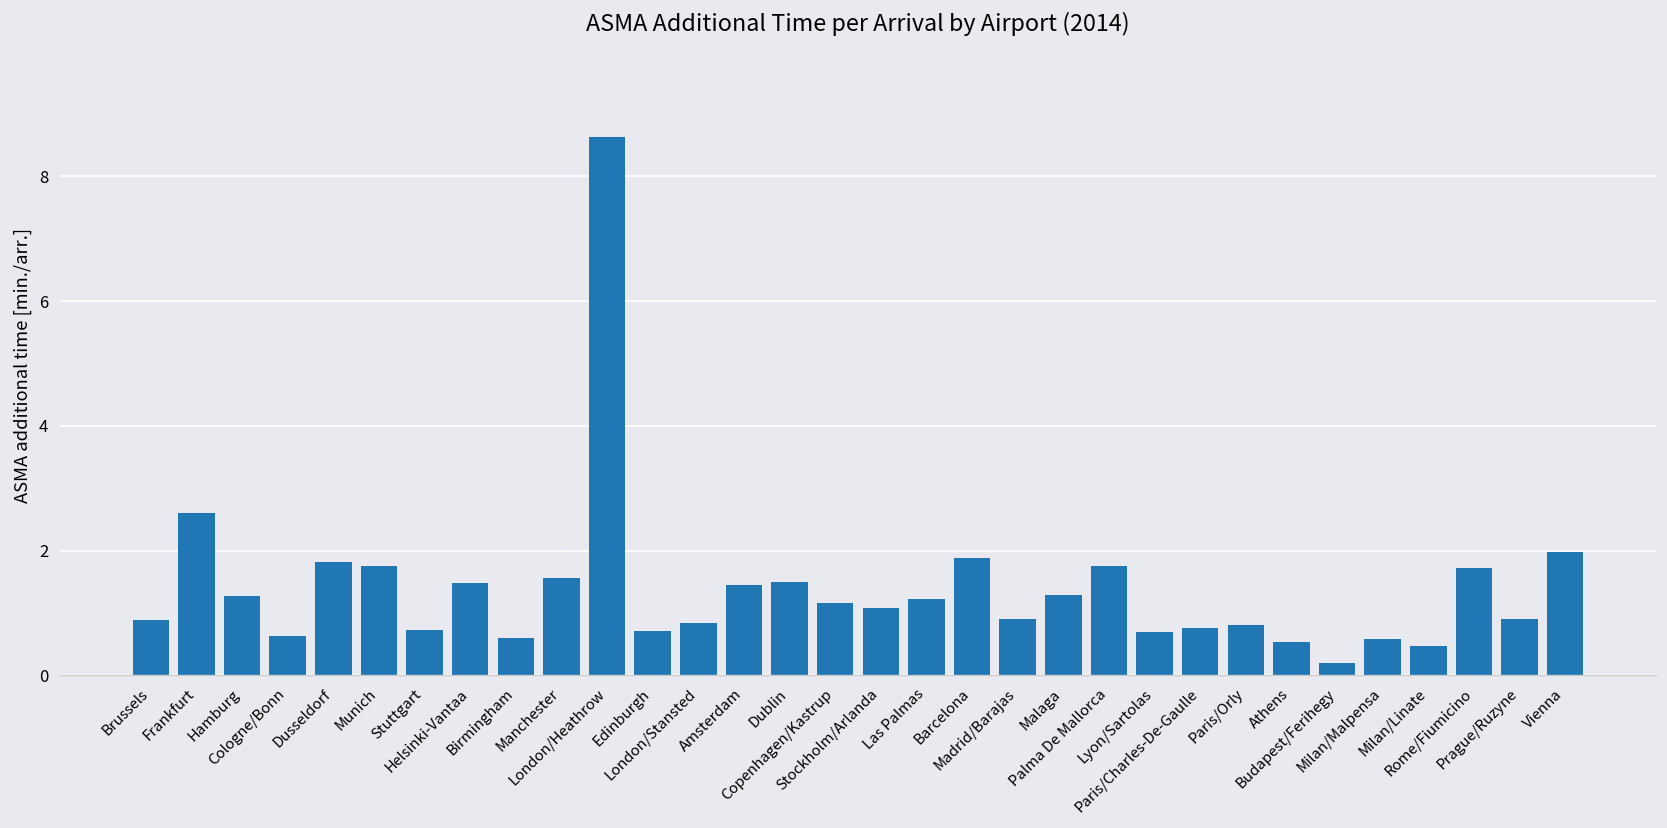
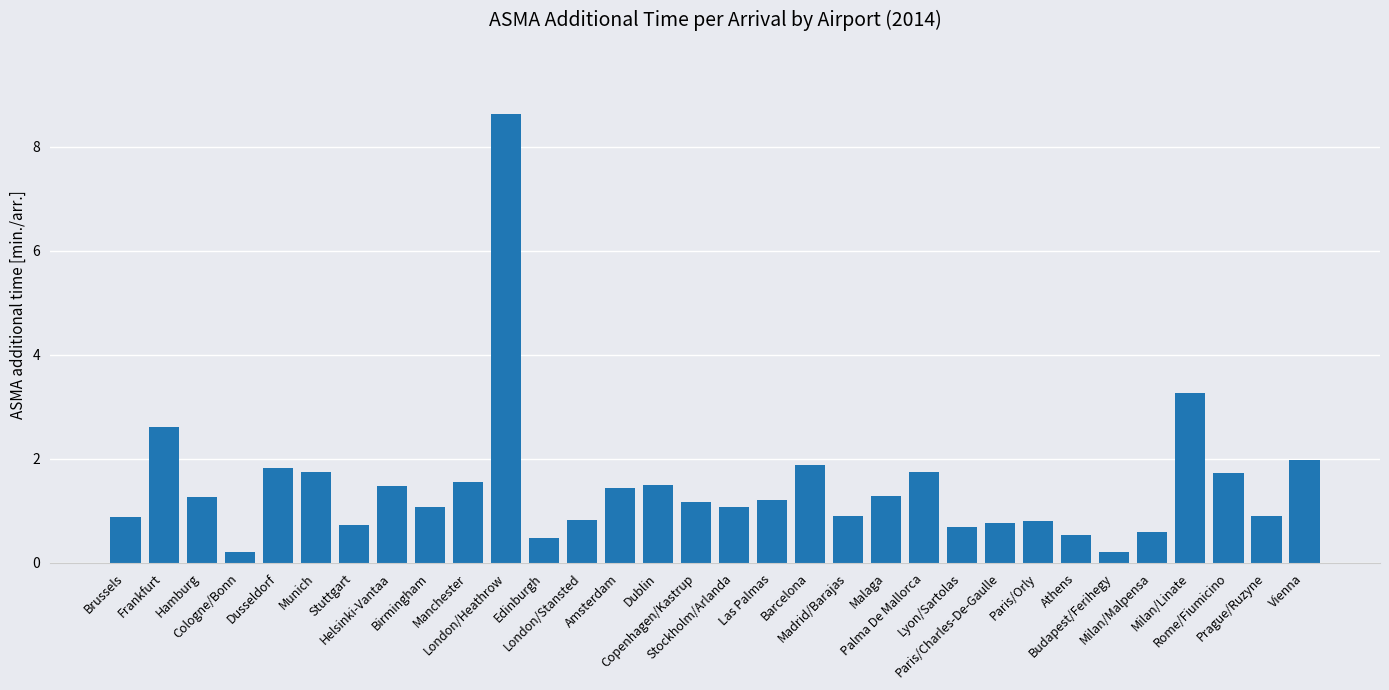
Cologne/Bonn: 0.6 -> 0.2
Birmingham: 0.6 -> 1.1
Edinburgh: 0.7 -> 0.5
Milan/Linate: 0.5 -> 3.3
